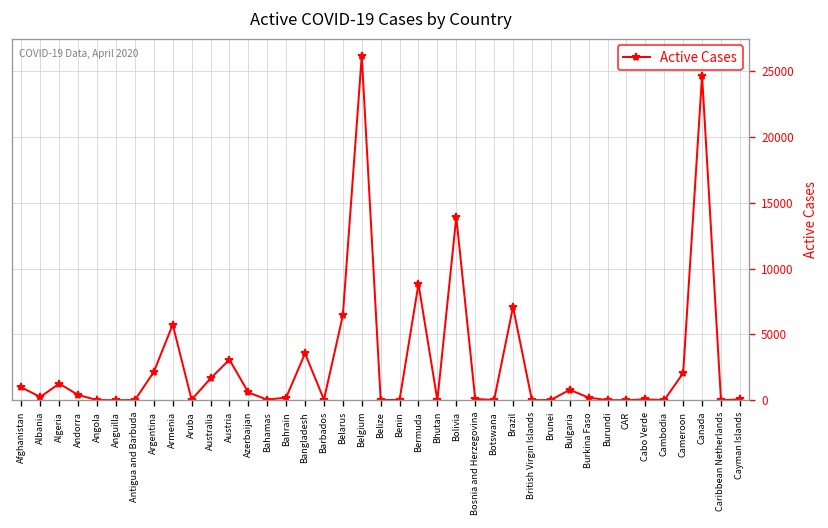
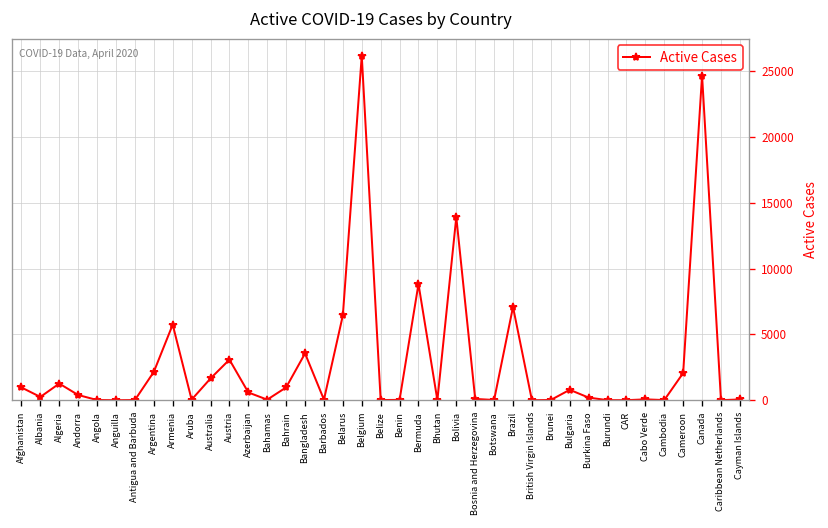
Bahrain: 200 -> 1000
